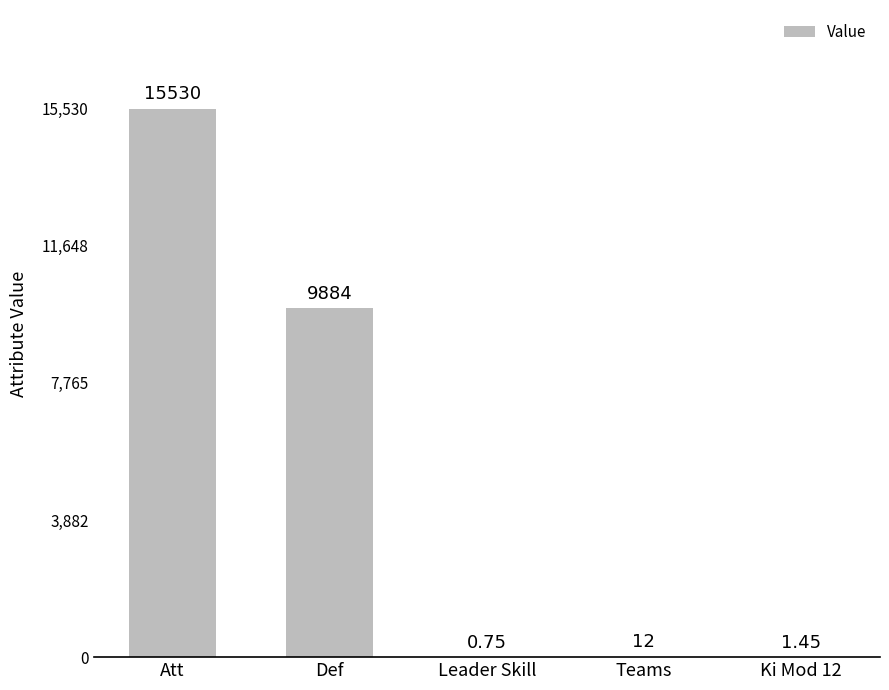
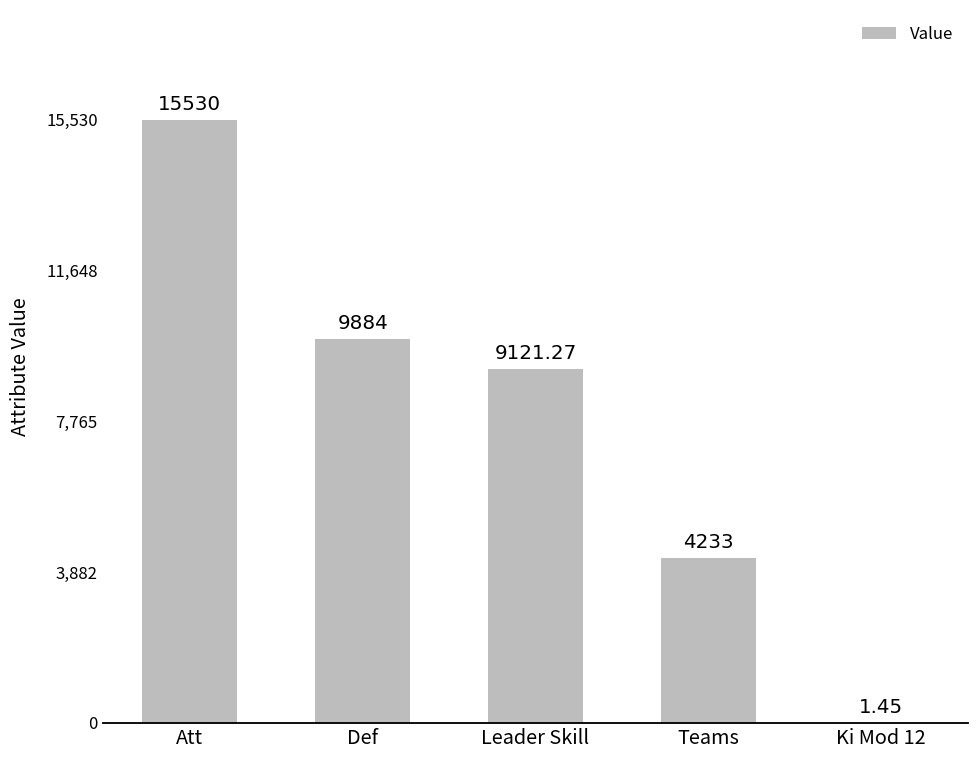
Leader Skill: 0.75 -> 9121.27
Teams: 12 -> 4233
